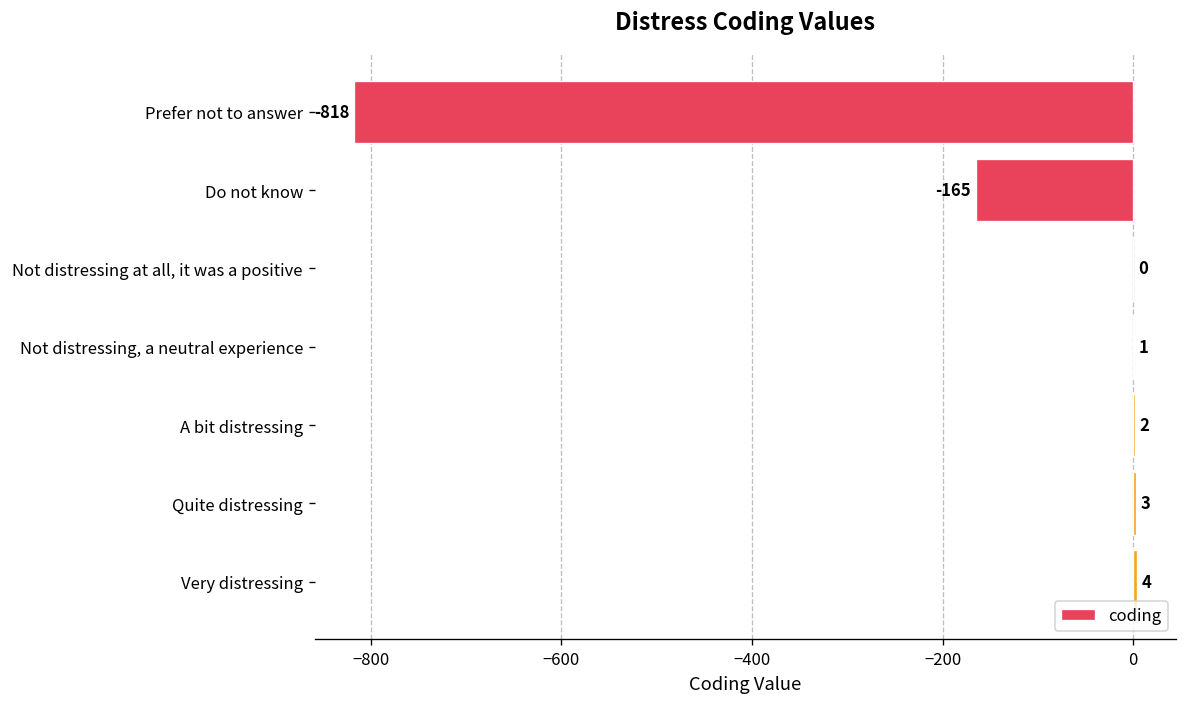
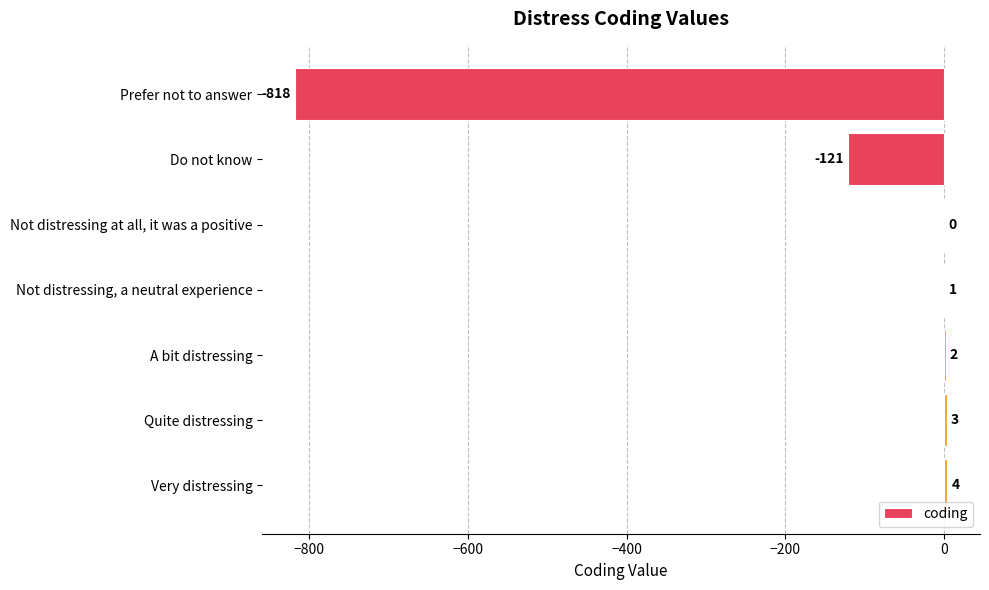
Do not know: -165 -> -121
